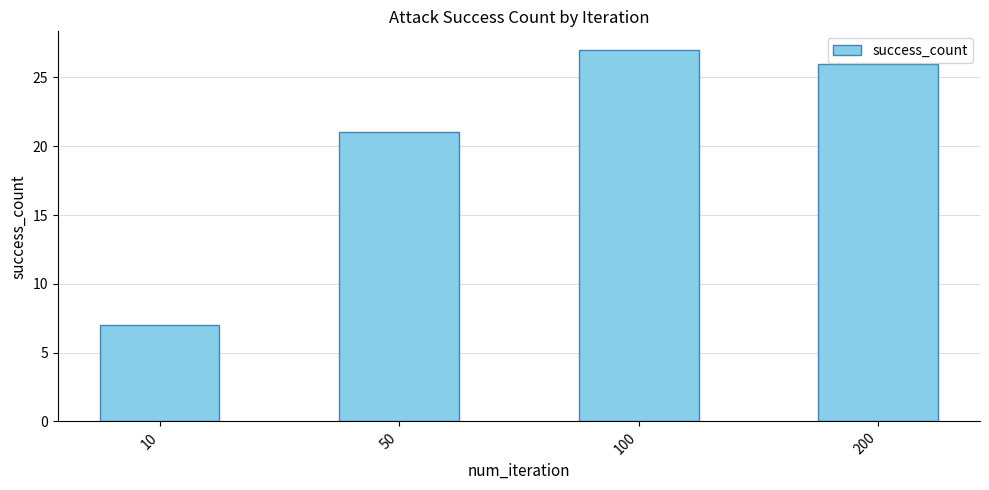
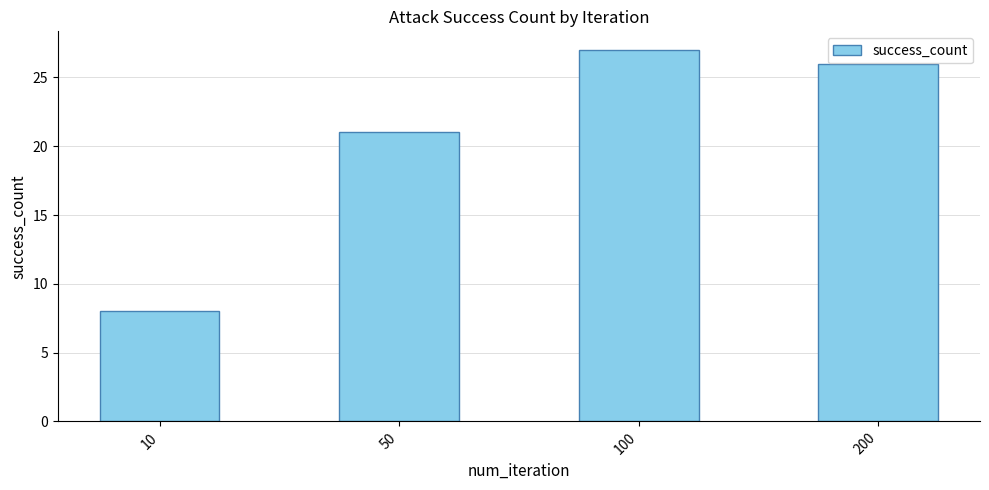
10: 7 -> 8
